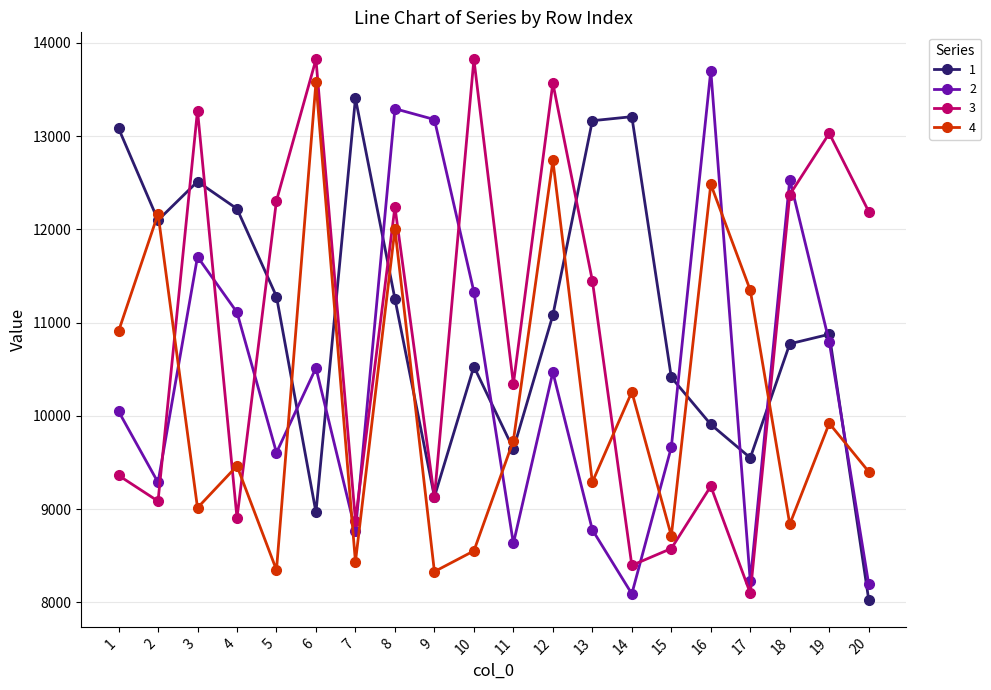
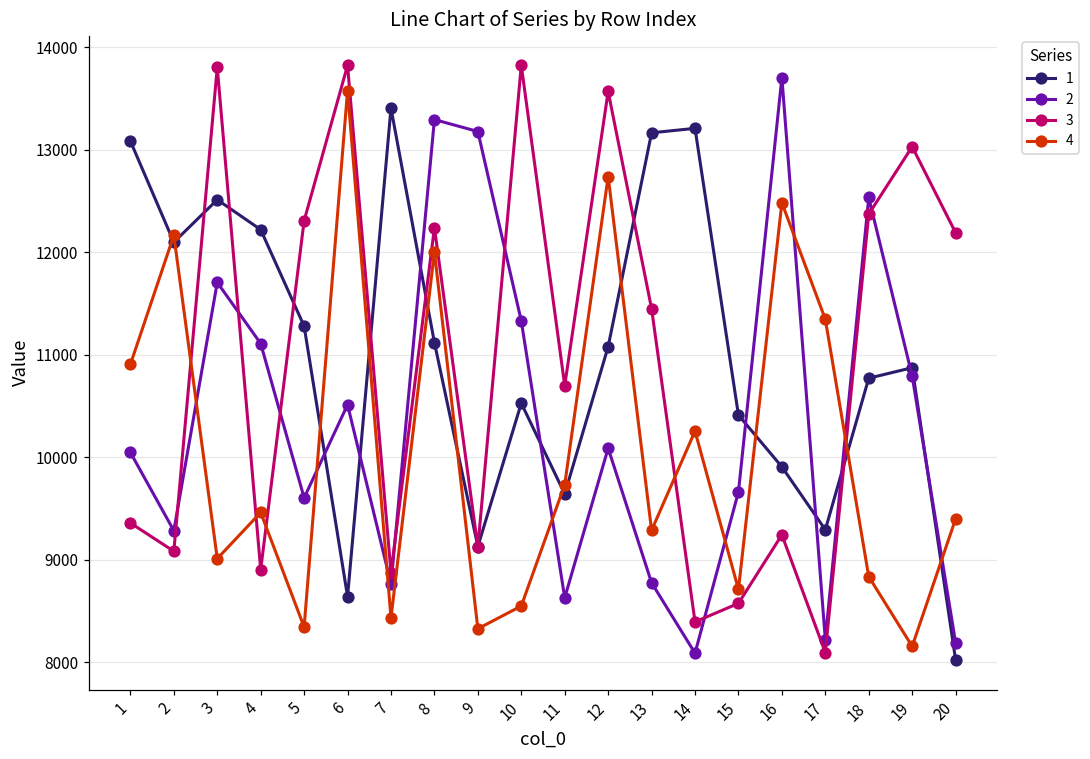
3, 3: 13300 -> 13800
1, 6: 9000 -> 8600
1, 8: 11300 -> 11100
3, 11: 10300 -> 10700
2, 12: 10500 -> 10100
1, 17: 9500 -> 9300
4, 19: 9900 -> 8200
